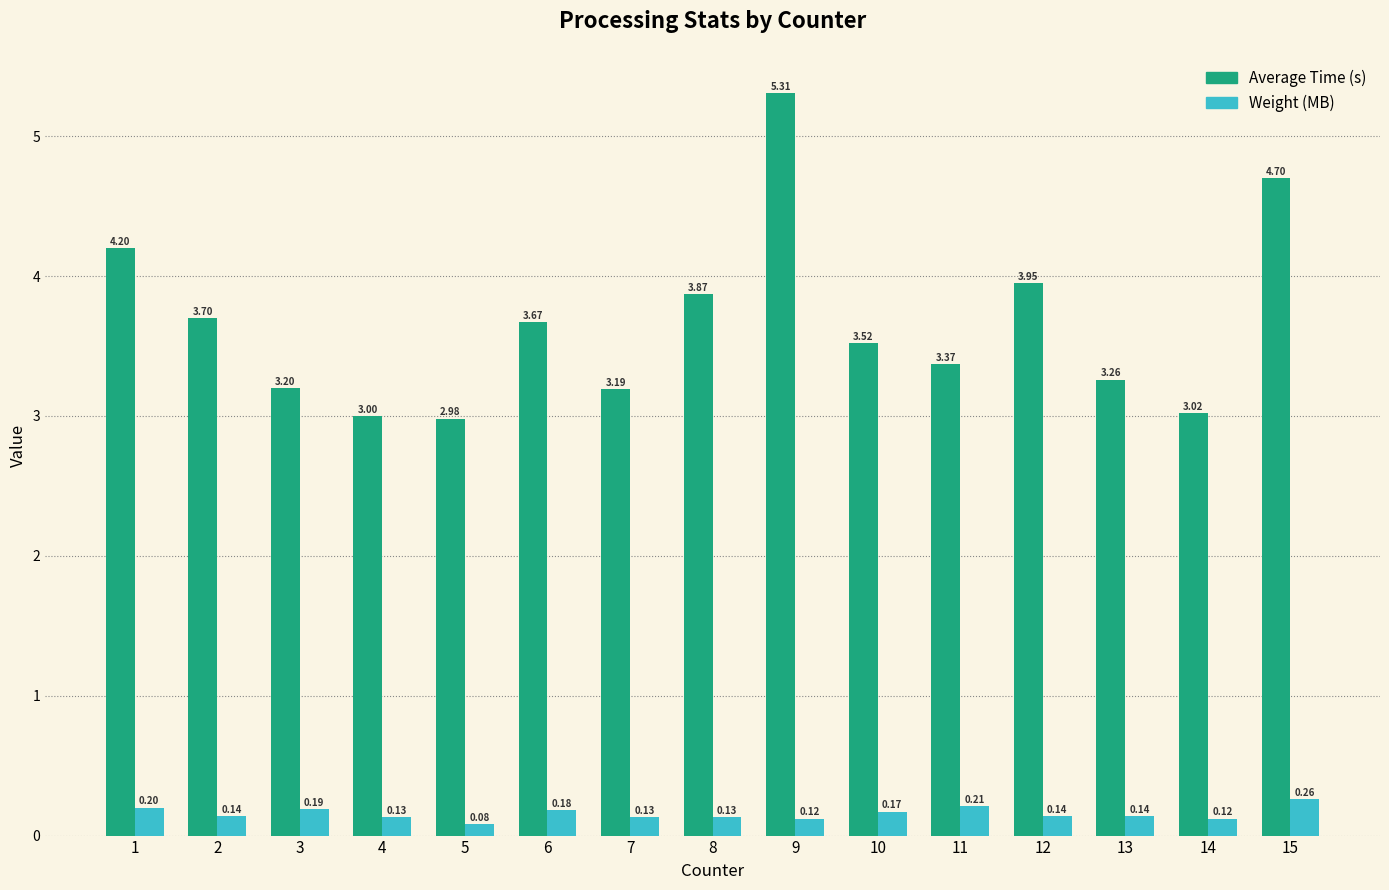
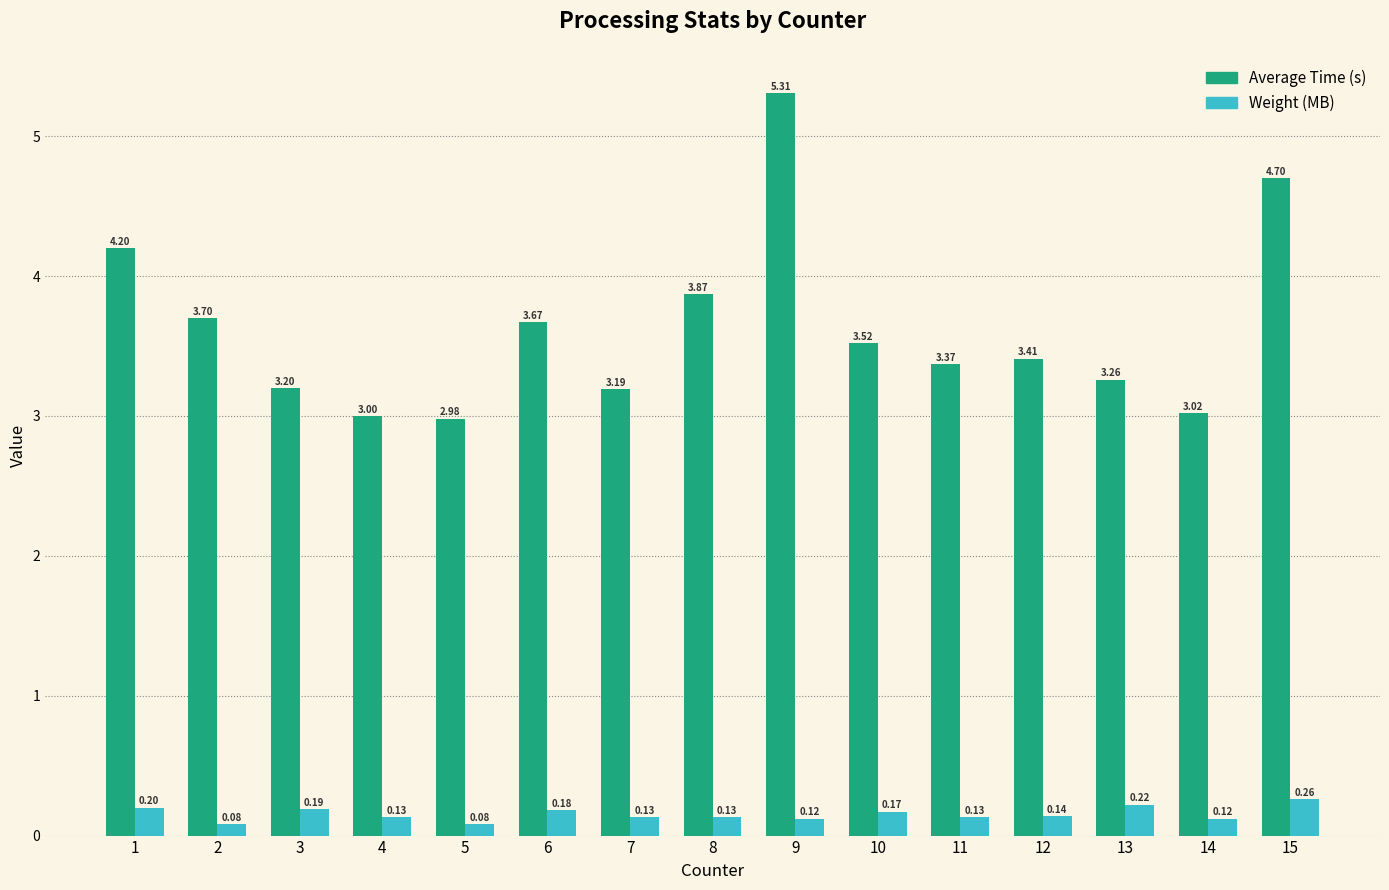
Weight (MB), 2: 0.14 -> 0.08
Weight (MB), 11: 0.21 -> 0.13
Average Time (s), 12: 3.95 -> 3.41
Weight (MB), 13: 0.14 -> 0.22
